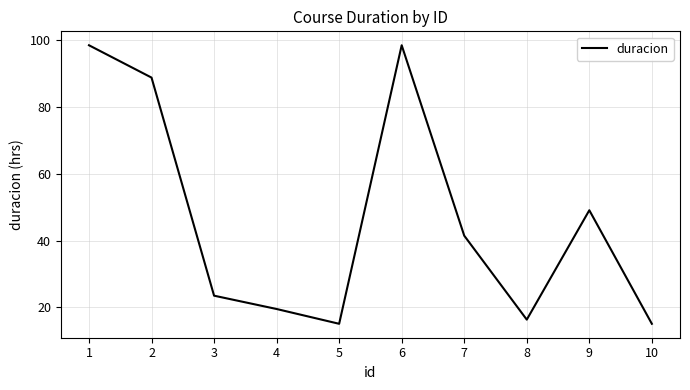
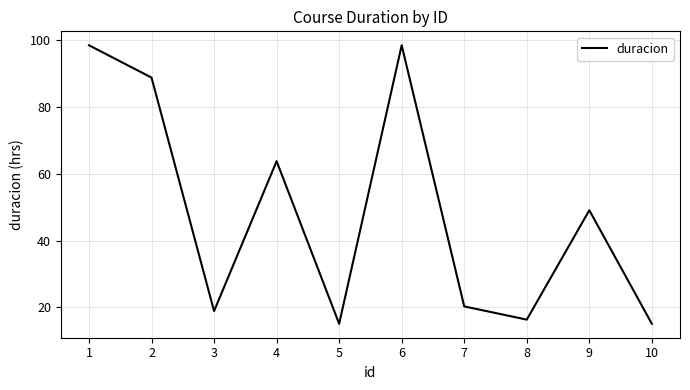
3: 24 -> 19
4: 20 -> 64
7: 42 -> 20
